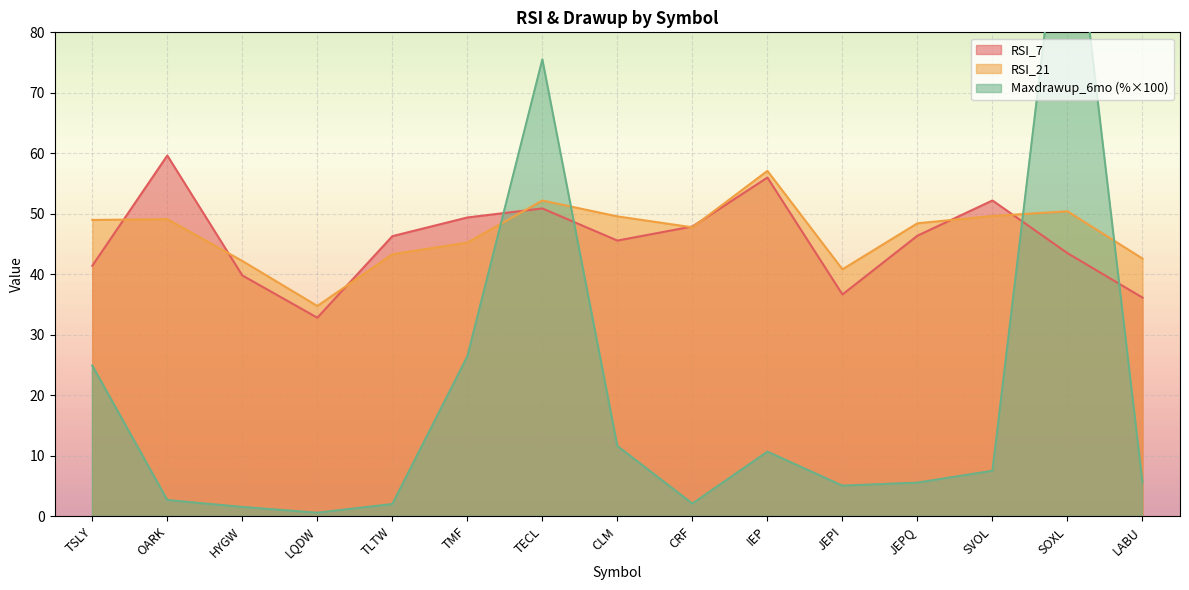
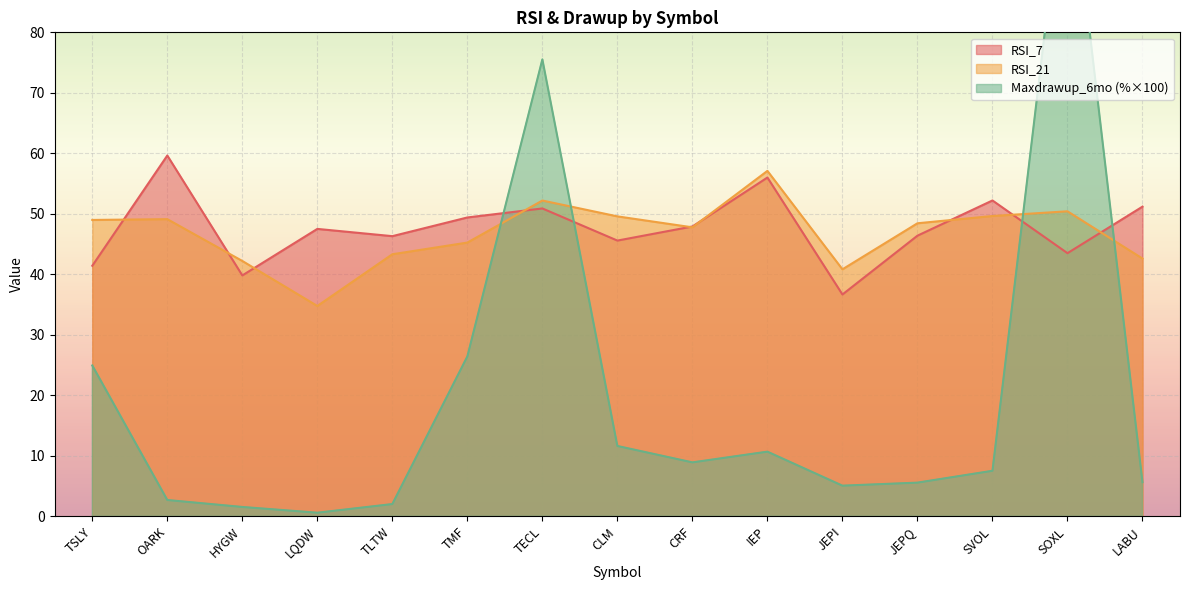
RSI_7, LQDW: 33 -> 48
Maxdrawup_6mo (%×100), CRF: 2 -> 9
RSI_7, LABU: 36 -> 51
